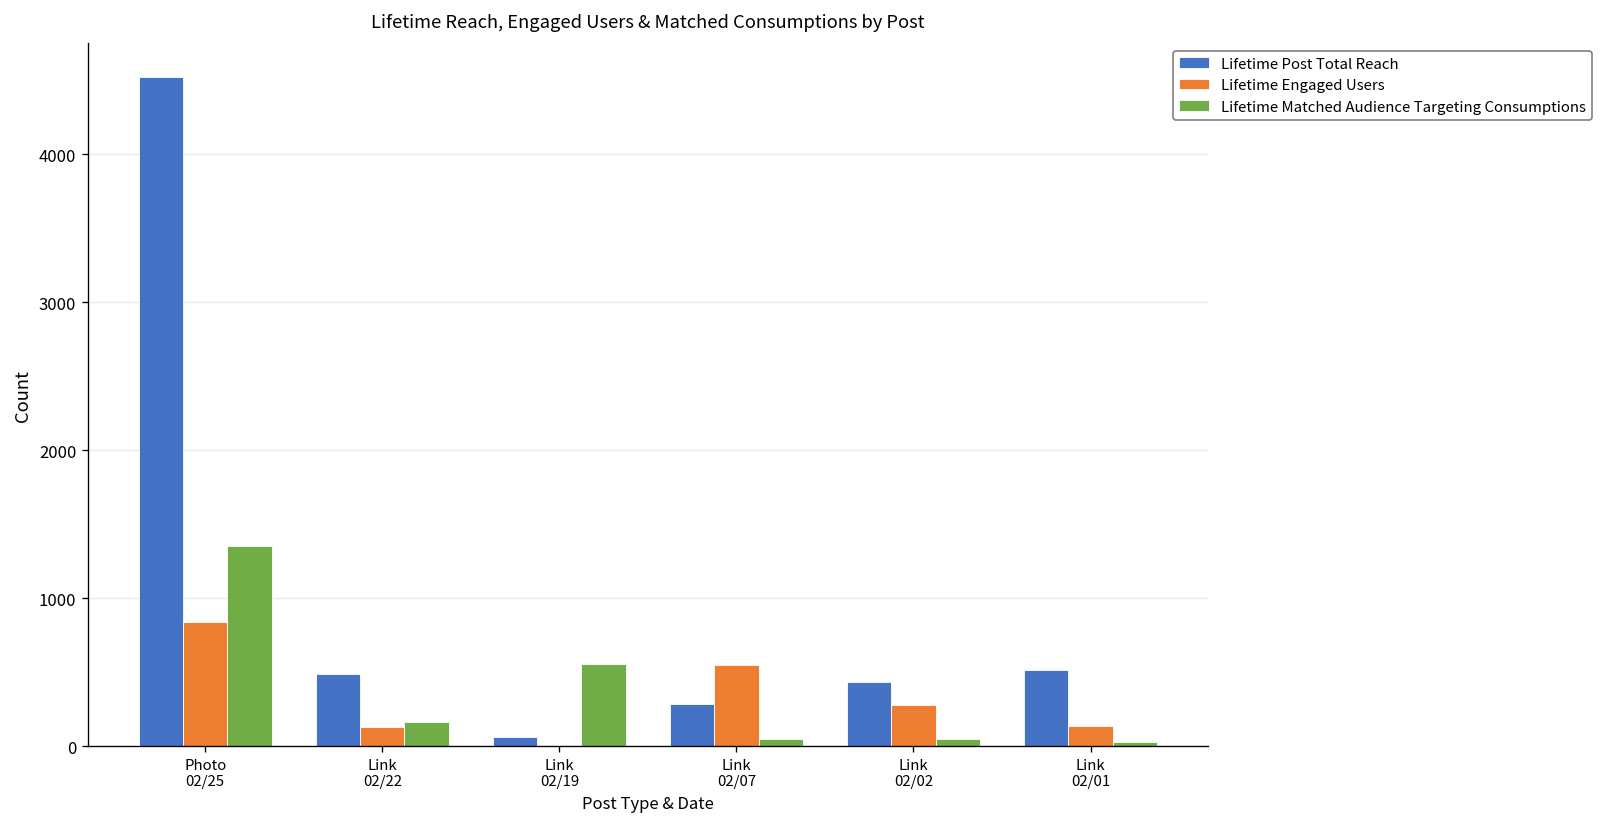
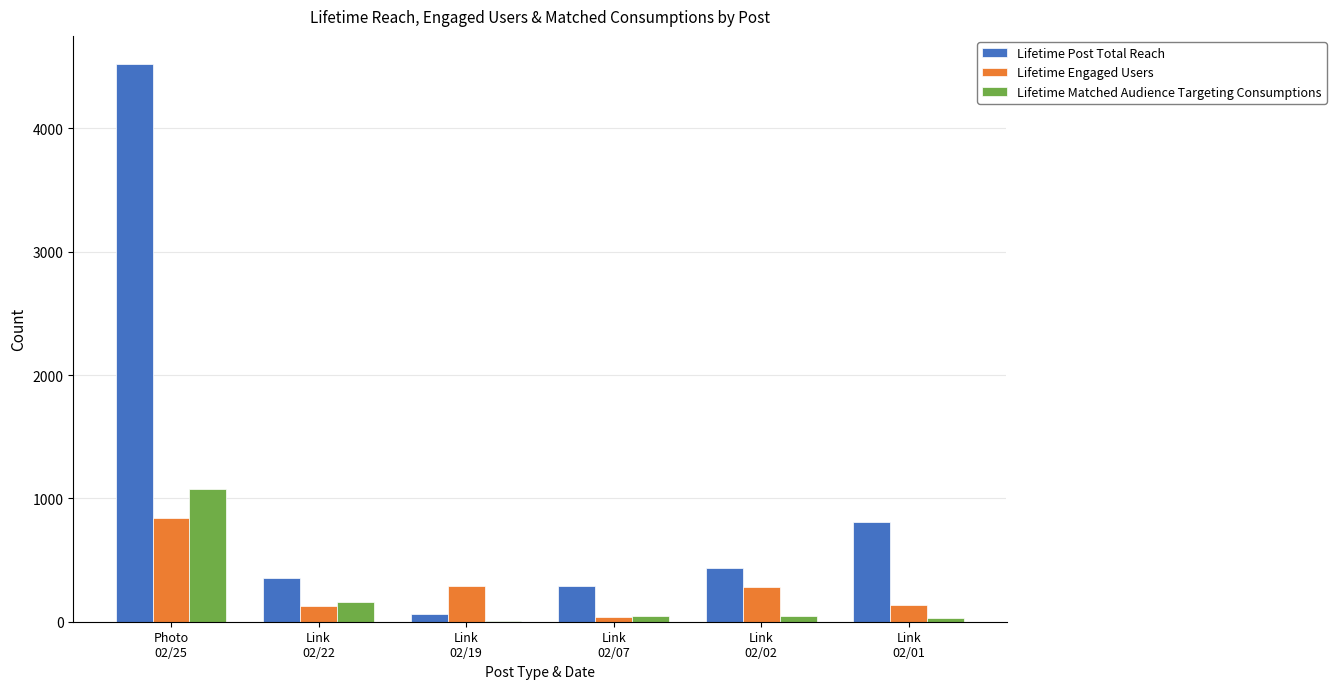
Lifetime Matched Audience Targeting Consumptions, Photo 02/25: 1350 -> 1070
Lifetime Post Total Reach, Link 02/22: 490 -> 360
Lifetime Engaged Users, Link 02/19: 10 -> 290
Lifetime Matched Audience Targeting Consumptions, Link 02/19: 550 -> 0
Lifetime Engaged Users, Link 02/07: 550 -> 40
Lifetime Post Total Reach, Link 02/01: 520 -> 810
